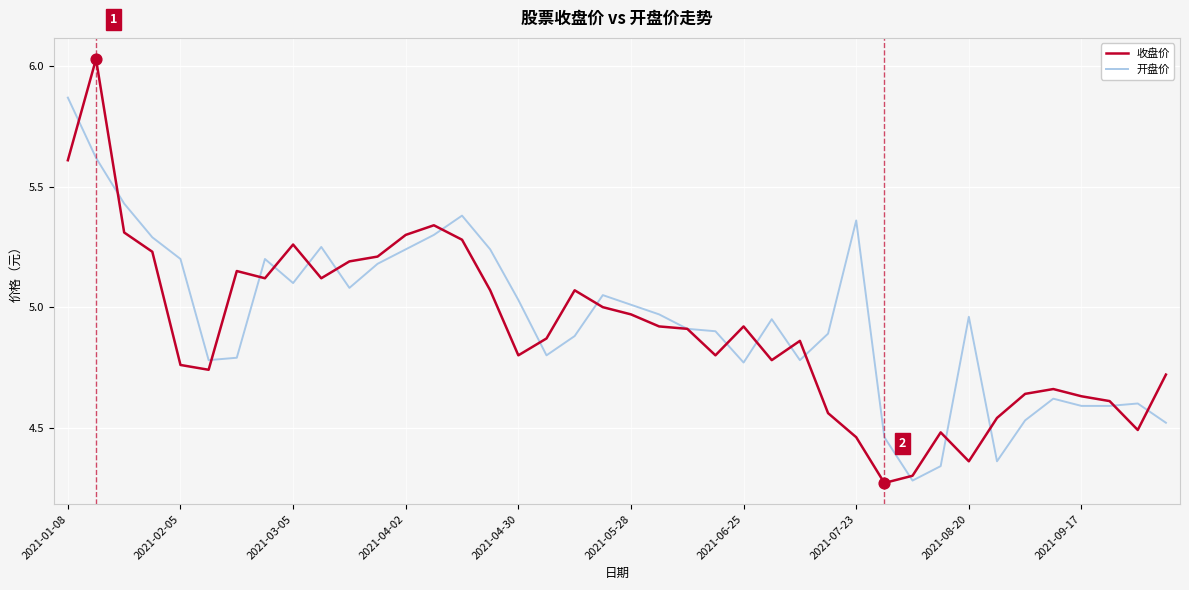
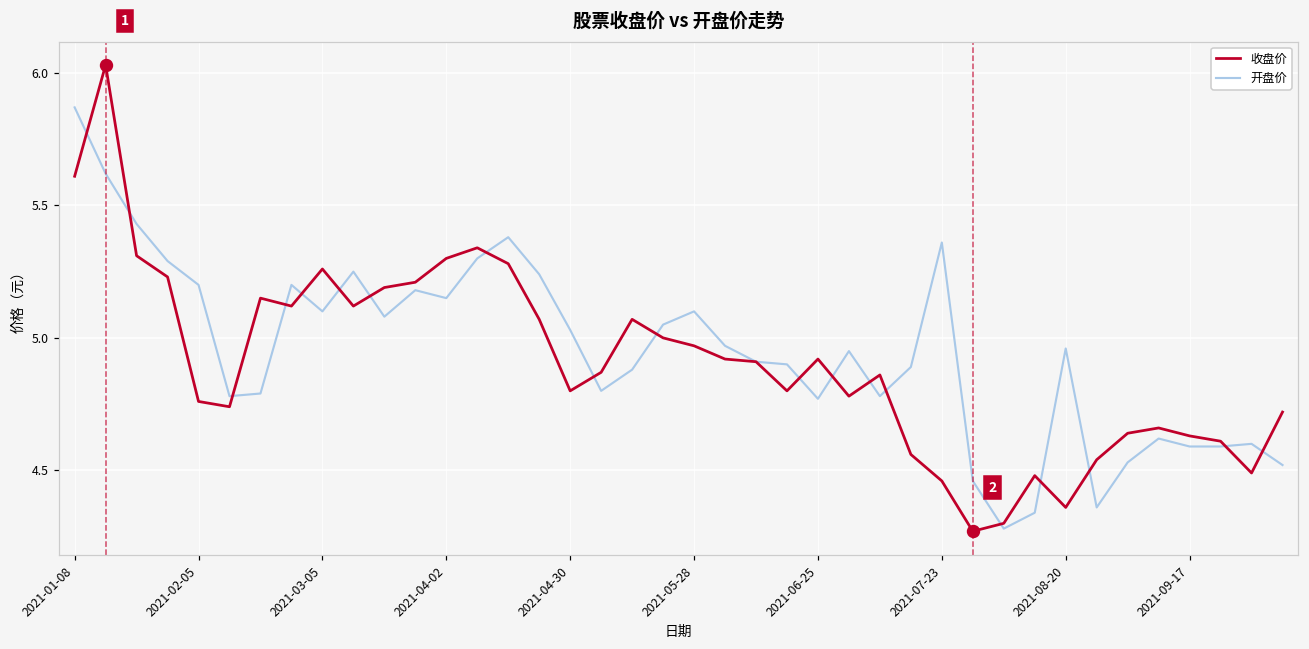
开盘价, 2021-04-02: 5.24 -> 5.15
开盘价, 2021-05-28: 5.01 -> 5.10
